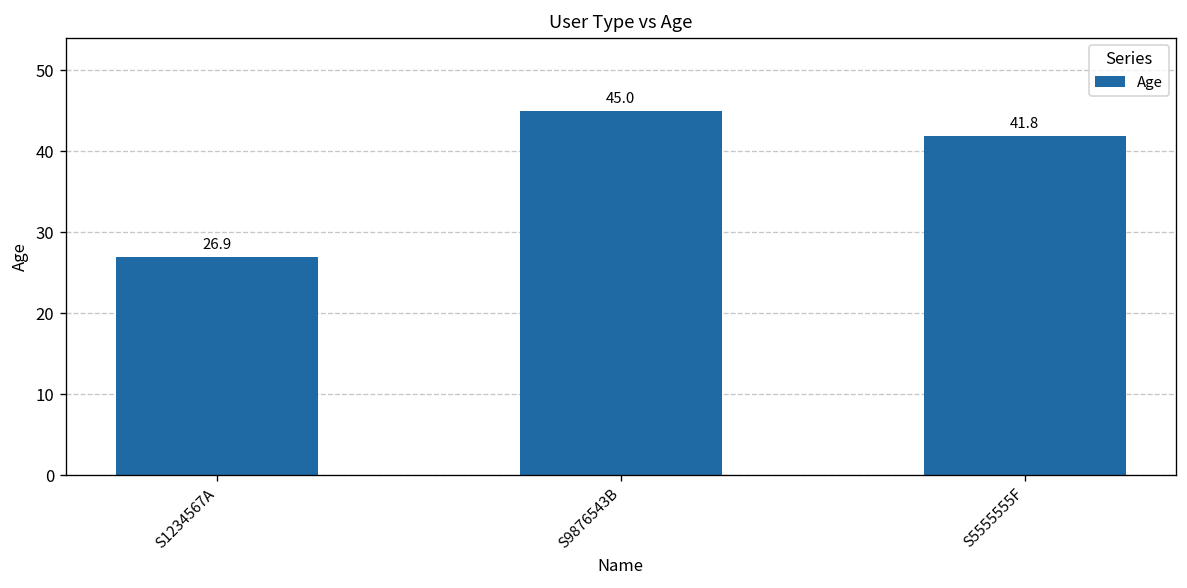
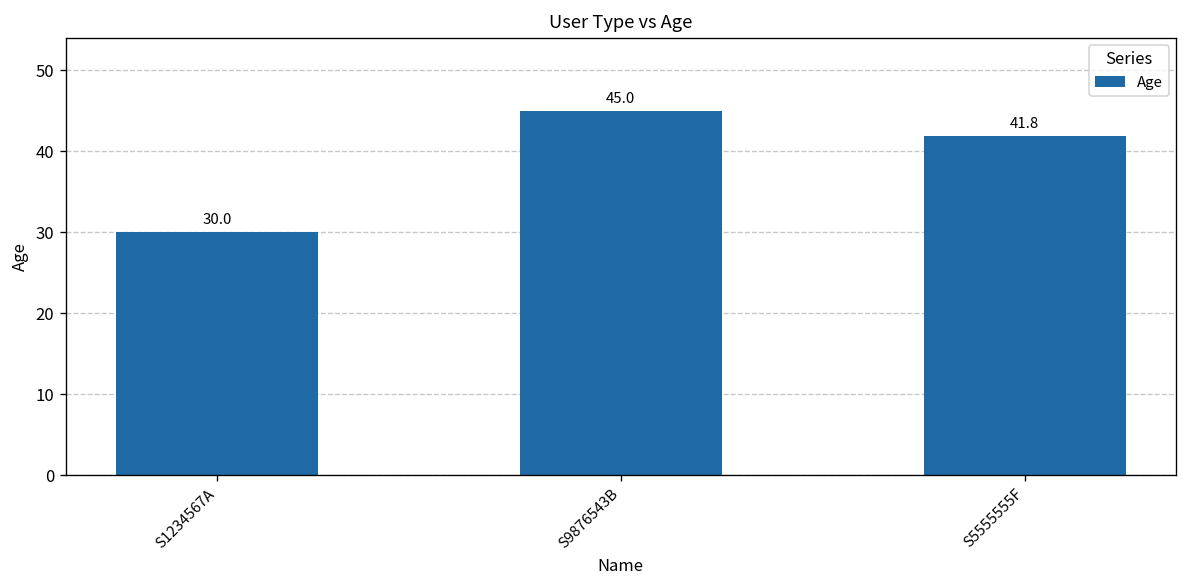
S1234567A: 26.9 -> 30.0
